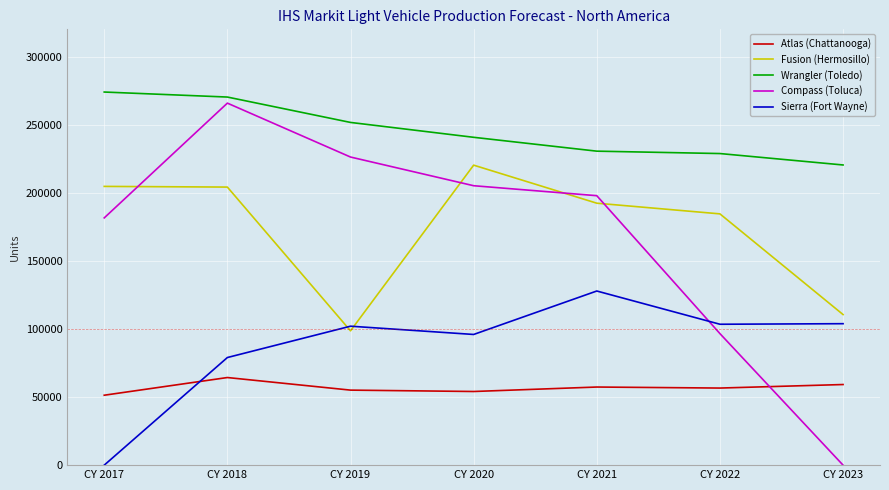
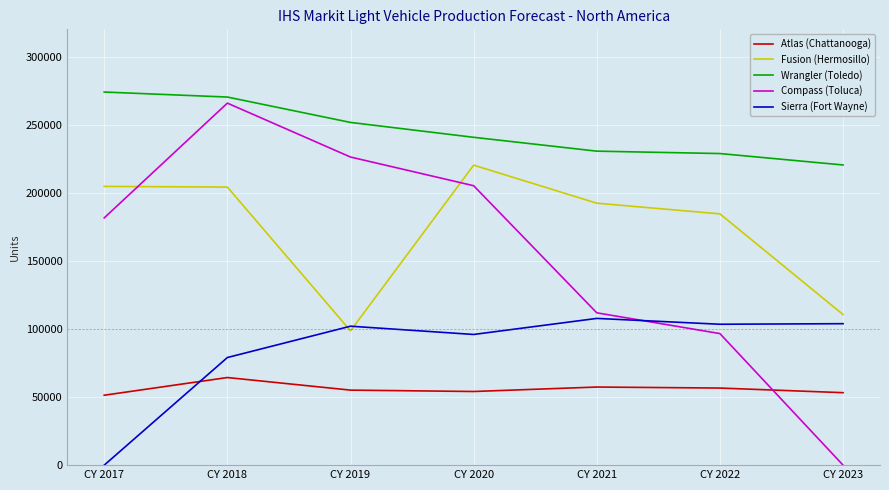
Compass (Toluca), CY 2021: 198000 -> 112000
Sierra (Fort Wayne), CY 2021: 128000 -> 108000
Atlas (Chattanooga), CY 2023: 59000 -> 53000
